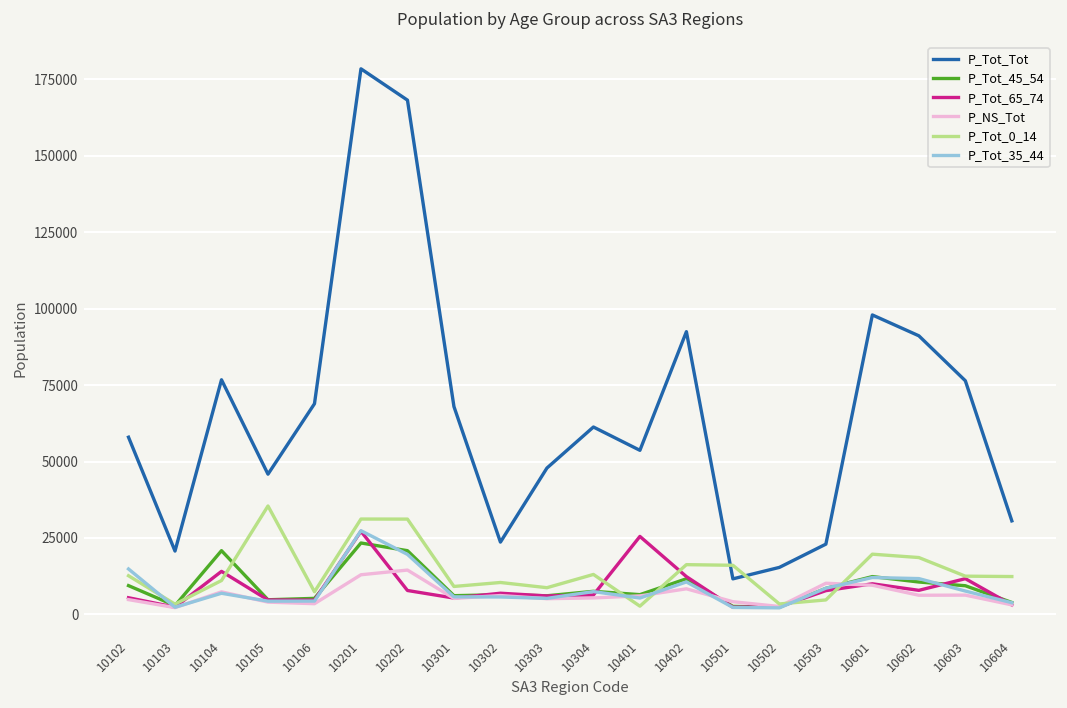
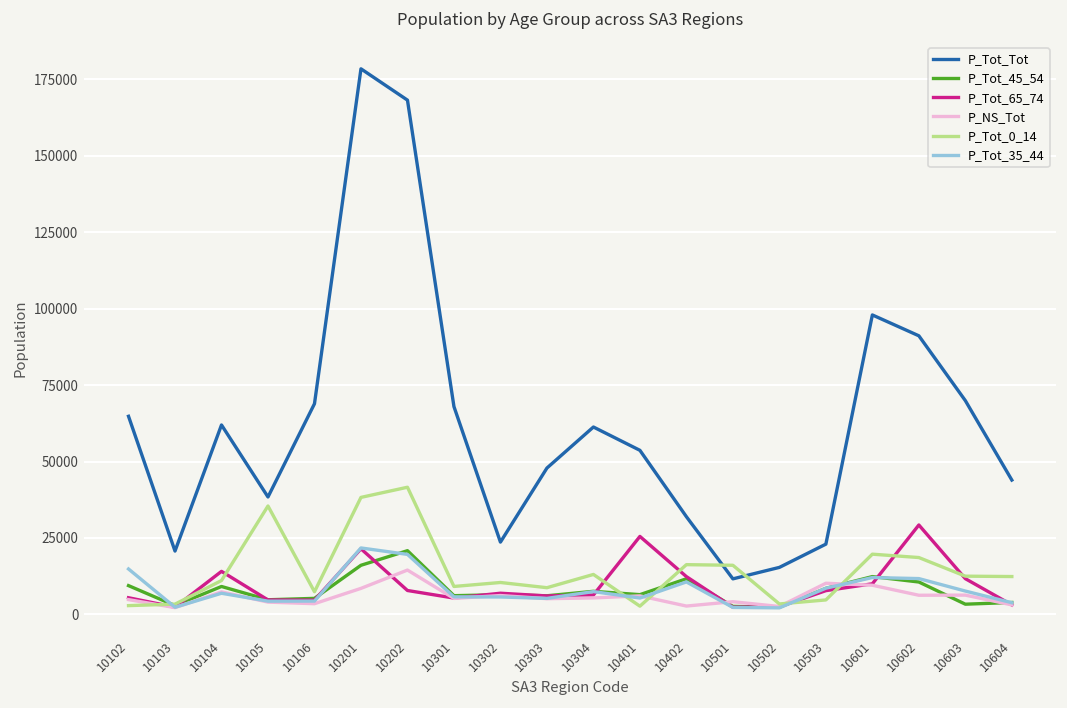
P_Tot_Tot, 10102: 58000 -> 65000
P_Tot_0_14, 10102: 13000 -> 3000
P_Tot_Tot, 10104: 77000 -> 62000
P_Tot_45_54, 10104: 21000 -> 9000
P_Tot_Tot, 10105: 46000 -> 38000
P_Tot_45_54, 10201: 23000 -> 16000
P_Tot_65_74, 10201: 27000 -> 21000
P_NS_Tot, 10201: 13000 -> 9000
P_Tot_0_14, 10201: 31000 -> 38000
P_Tot_35_44, 10201: 27000 -> 22000
P_Tot_0_14, 10202: 31000 -> 42000
P_Tot_Tot, 10402: 92000 -> 32000
P_NS_Tot, 10402: 8000 -> 3000
P_Tot_65_74, 10602: 8000 -> 29000
P_Tot_Tot, 10603: 76000 -> 70000
P_Tot_45_54, 10603: 9000 -> 3000
P_Tot_Tot, 10604: 31000 -> 44000
